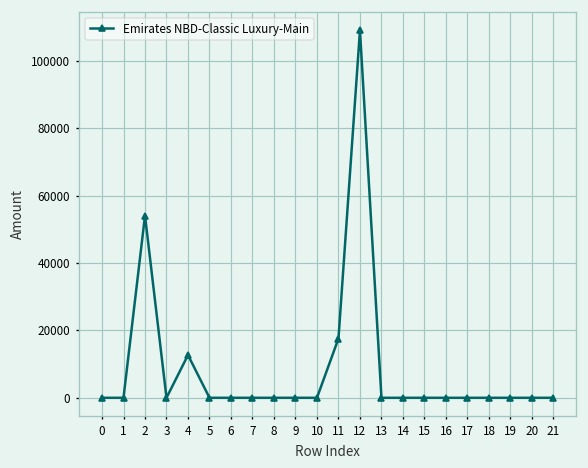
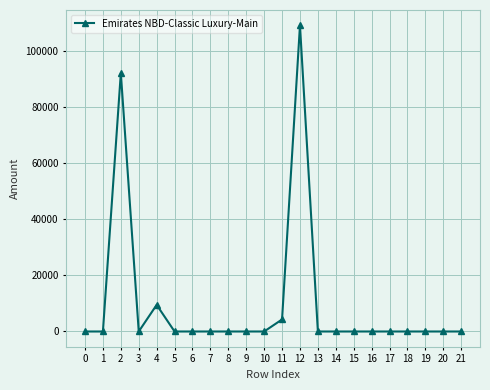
2: 54000 -> 92000
4: 13000 -> 9000
11: 18000 -> 4000
